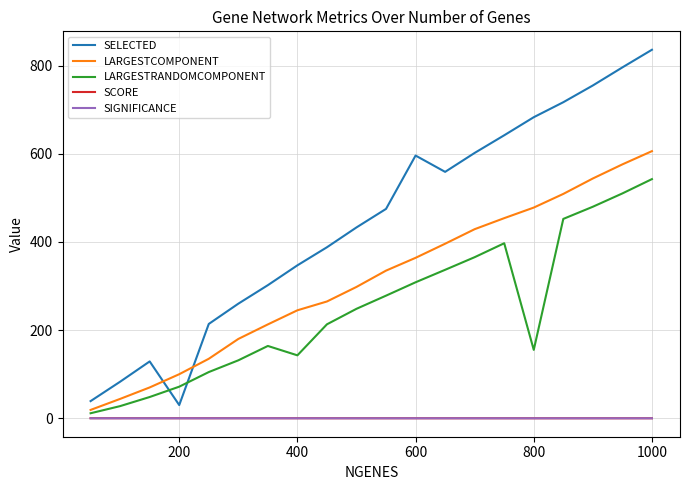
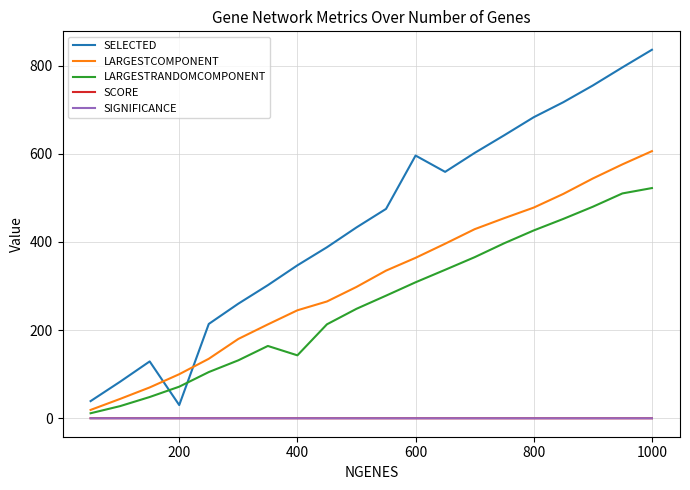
LARGESTRANDOMCOMPONENT, 800: 160 -> 430
LARGESTRANDOMCOMPONENT, 1000: 540 -> 520
